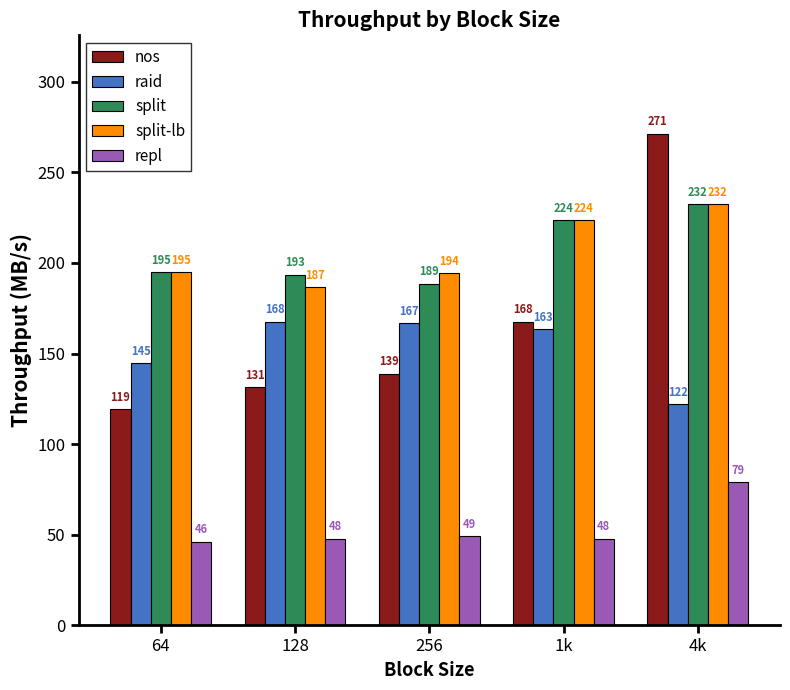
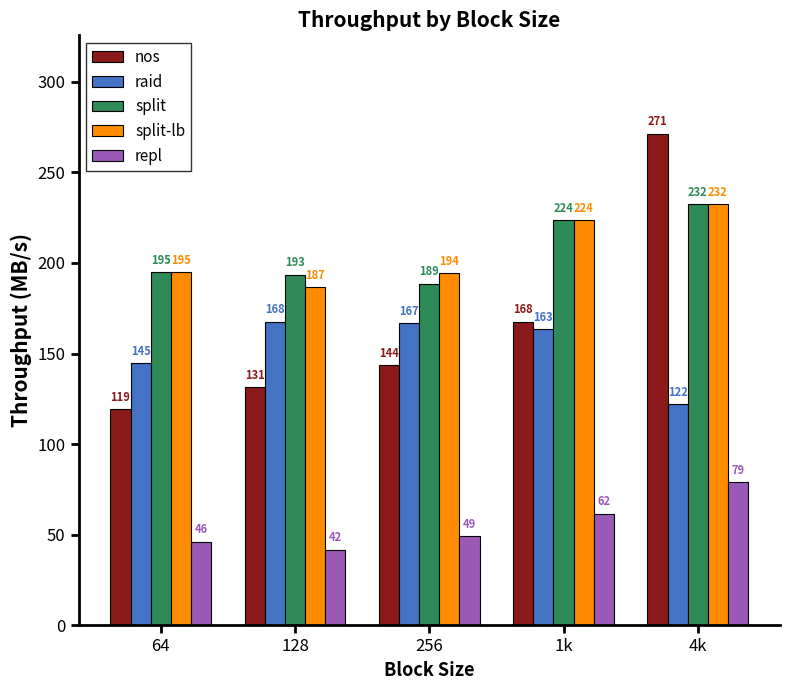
repl, 128: 48 -> 42
nos, 256: 139 -> 144
repl, 1k: 48 -> 62
